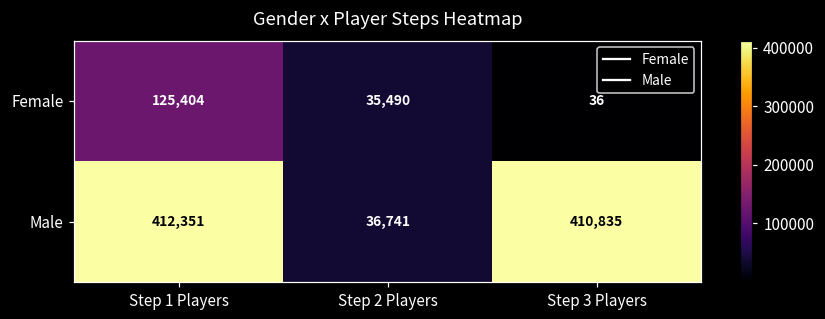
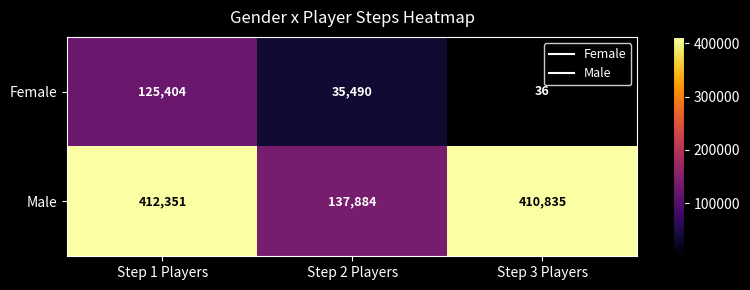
Male, Step 2 Players: 36,741 -> 137,884
